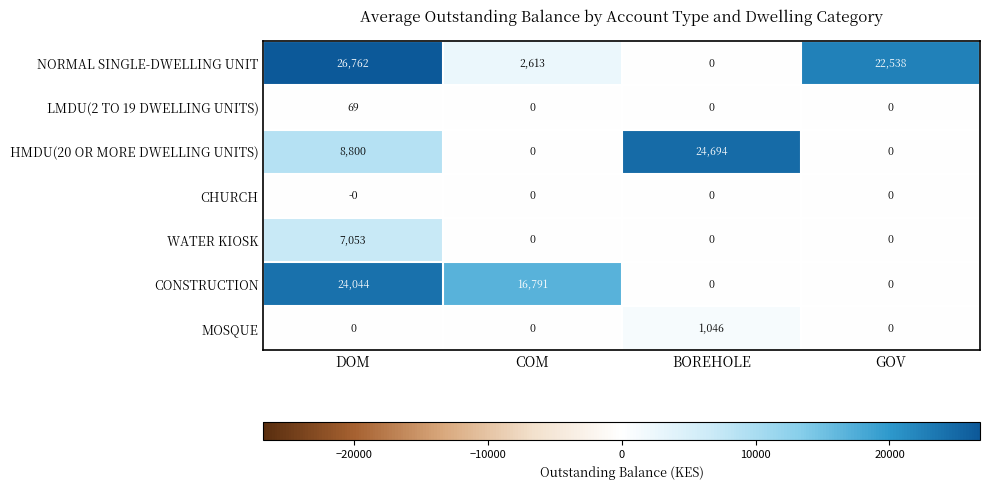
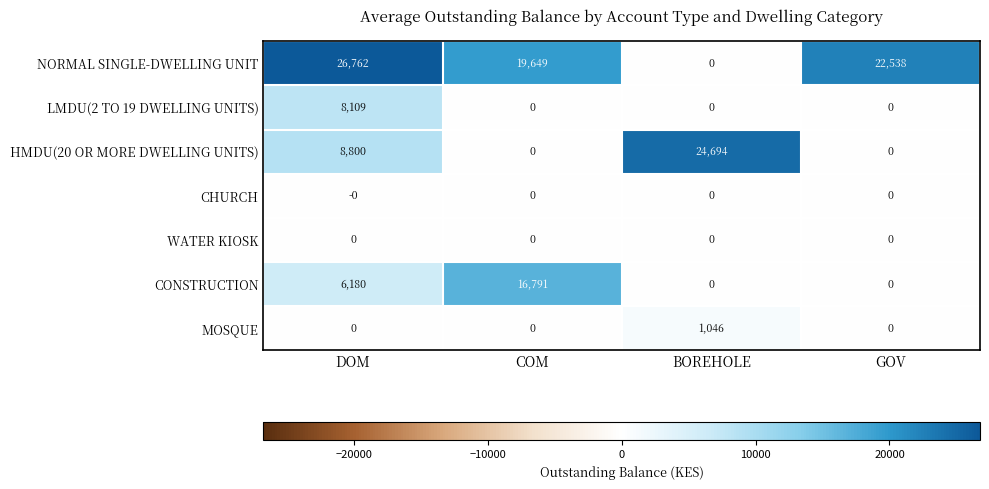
NORMAL SINGLE-DWELLING UNIT, COM: 2,613 -> 19,649
LMDU(2 TO 19 DWELLING UNITS), DOM: 69 -> 8,109
WATER KIOSK, DOM: 7,053 -> 0
CONSTRUCTION, DOM: 24,044 -> 6,180
